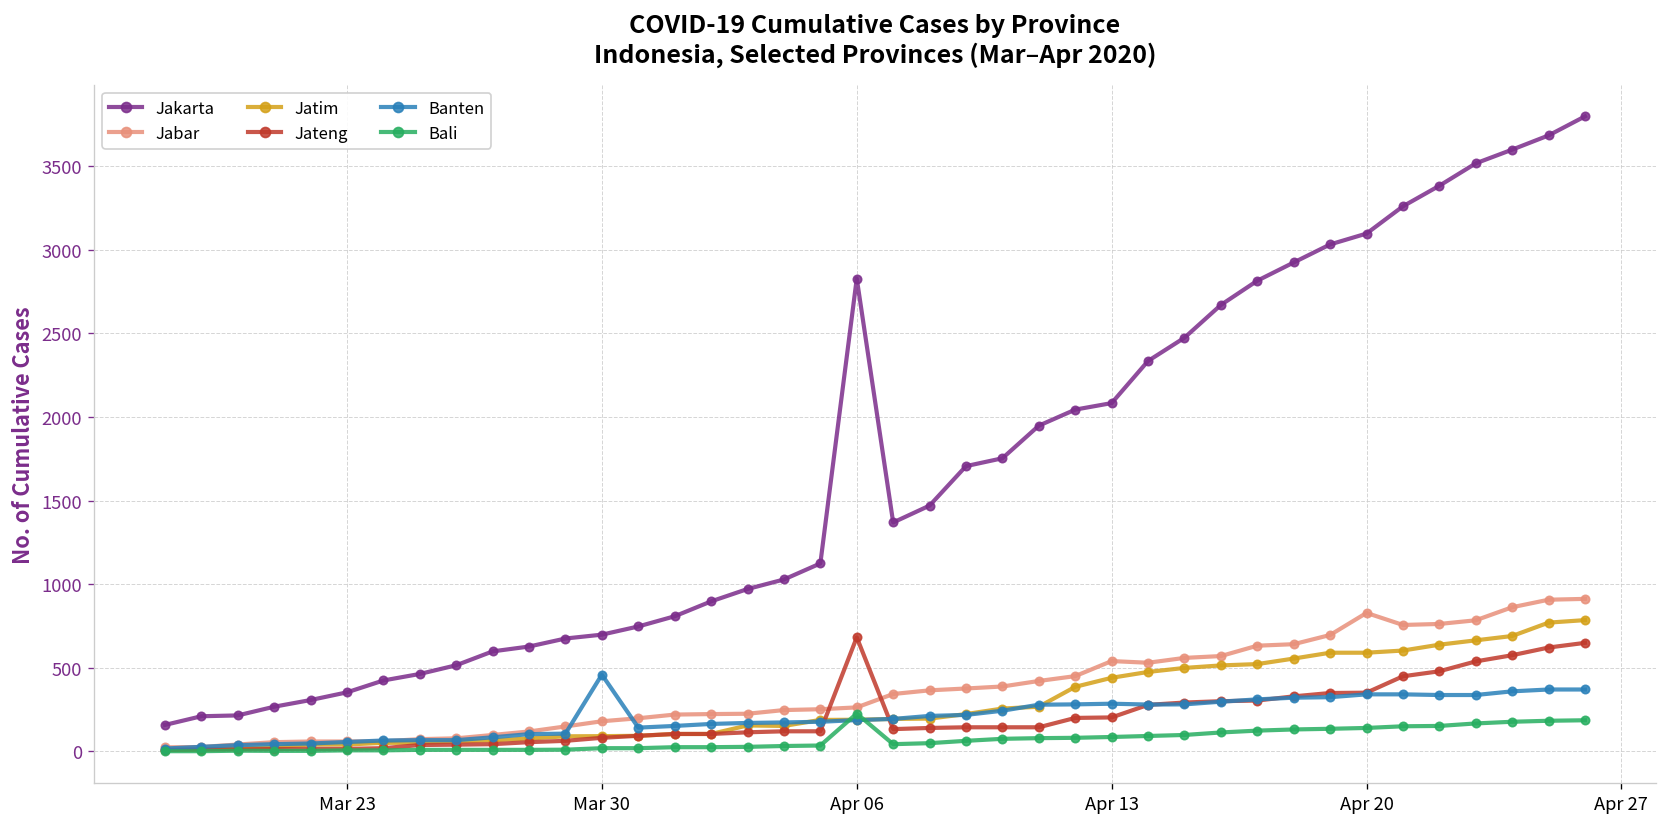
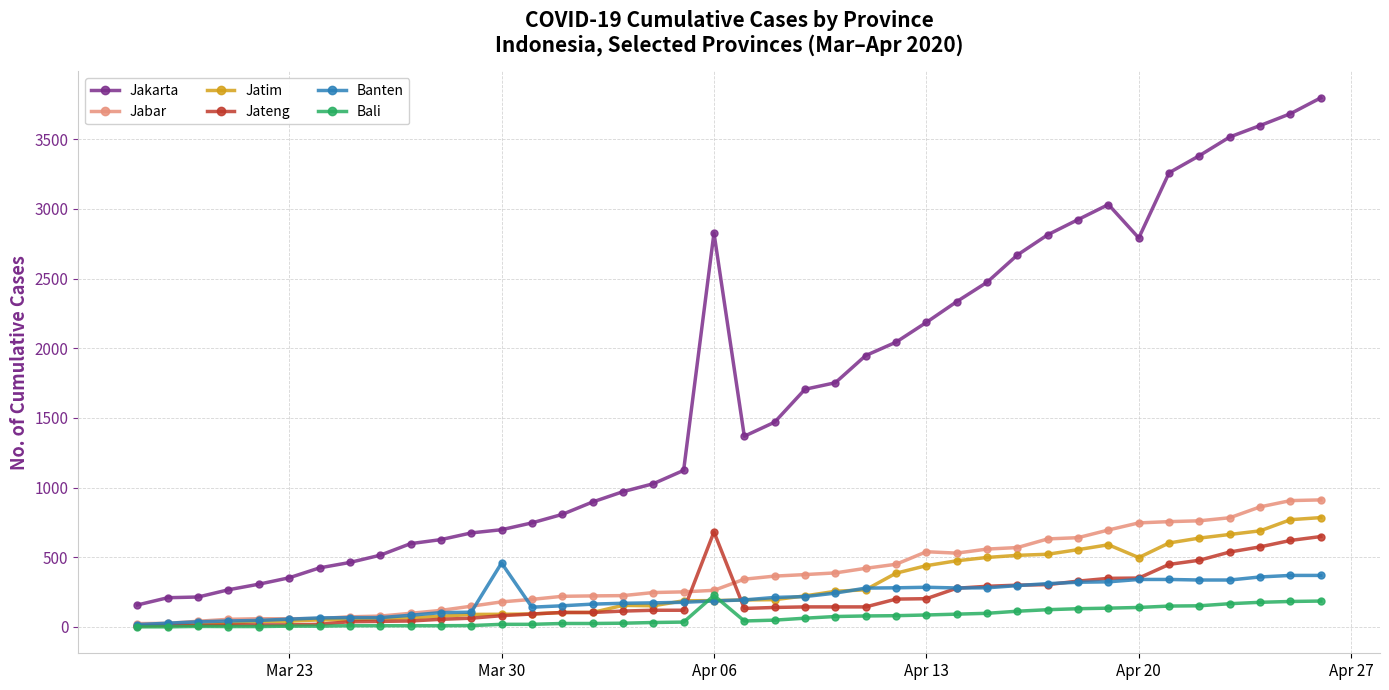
Jakarta, Apr 13: 2080 -> 2190
Jakarta, Apr 20: 3100 -> 2790
Jabar, Apr 20: 830 -> 750
Jatim, Apr 20: 590 -> 500
